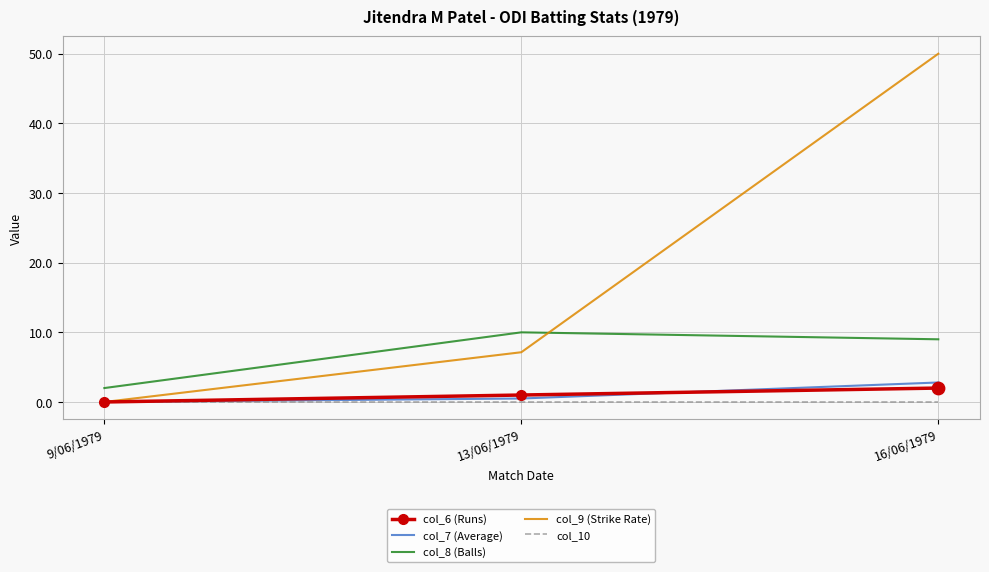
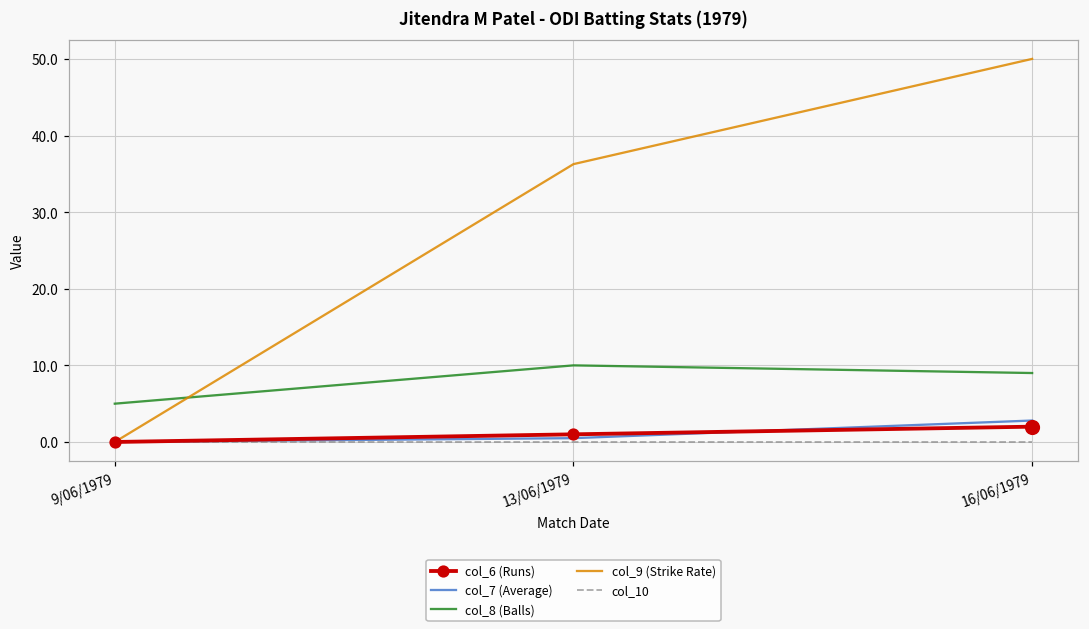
col_8 (Balls), 9/06/1979: 2 -> 5
col_9 (Strike Rate), 13/06/1979: 7 -> 36
